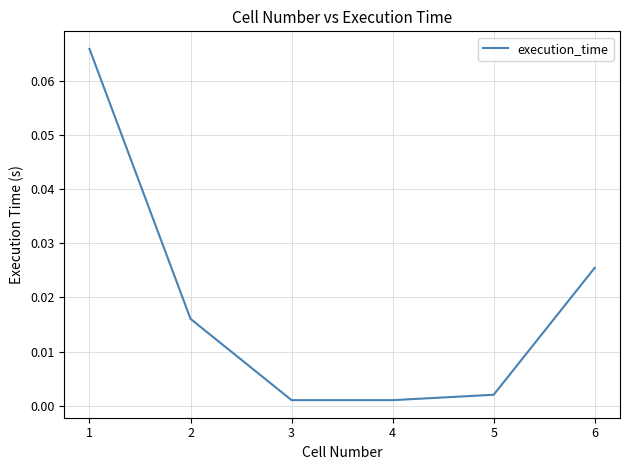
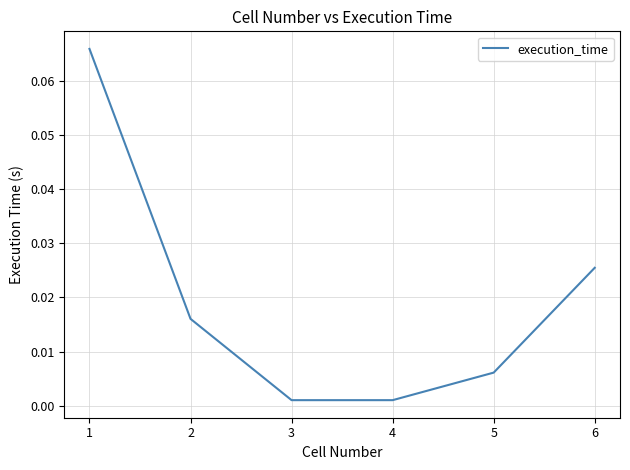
5: 0.002 -> 0.006
